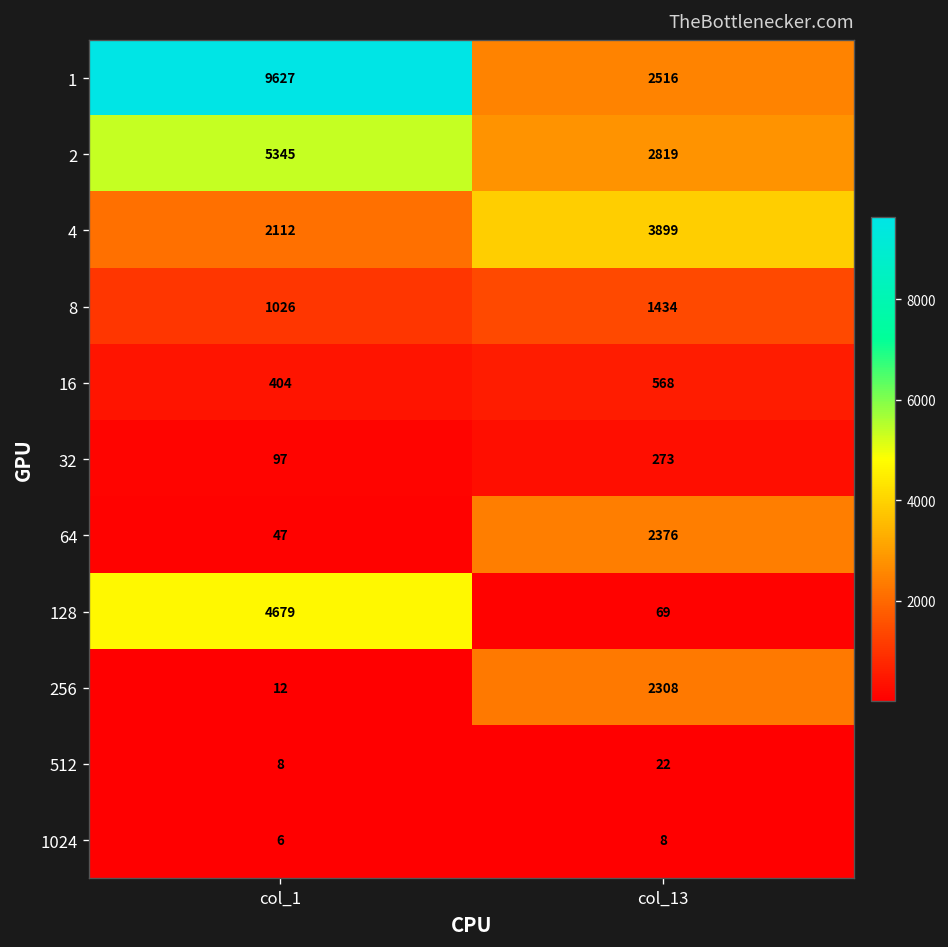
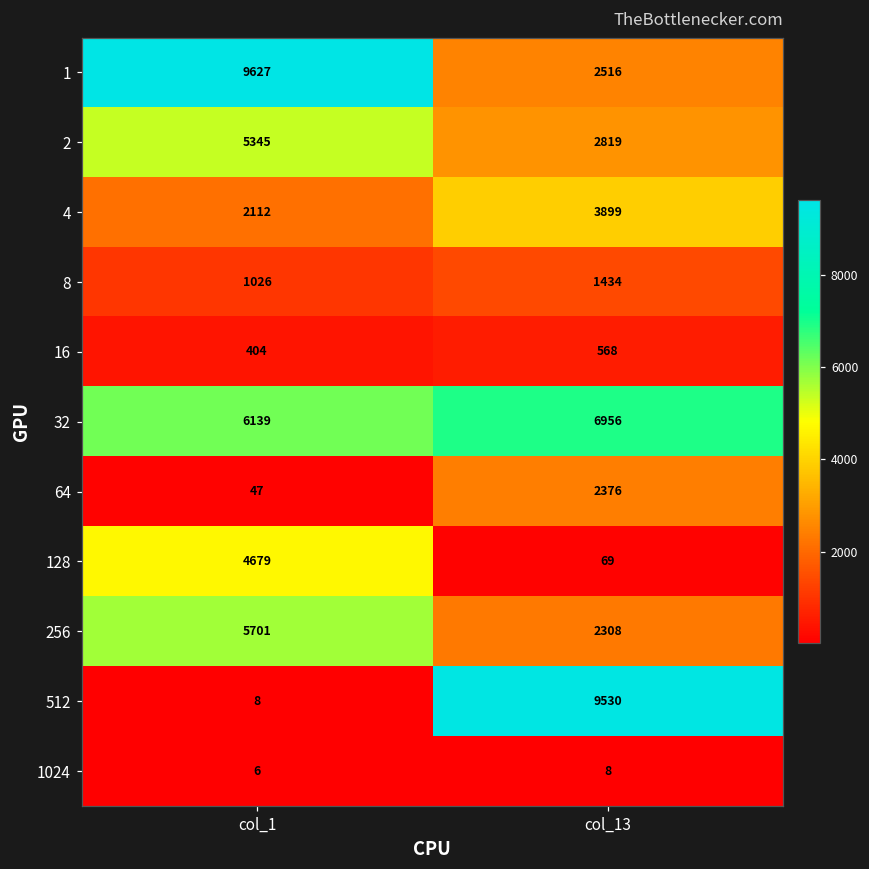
32, col_1: 97 -> 6139
32, col_13: 273 -> 6956
256, col_1: 12 -> 5701
512, col_13: 22 -> 9530
